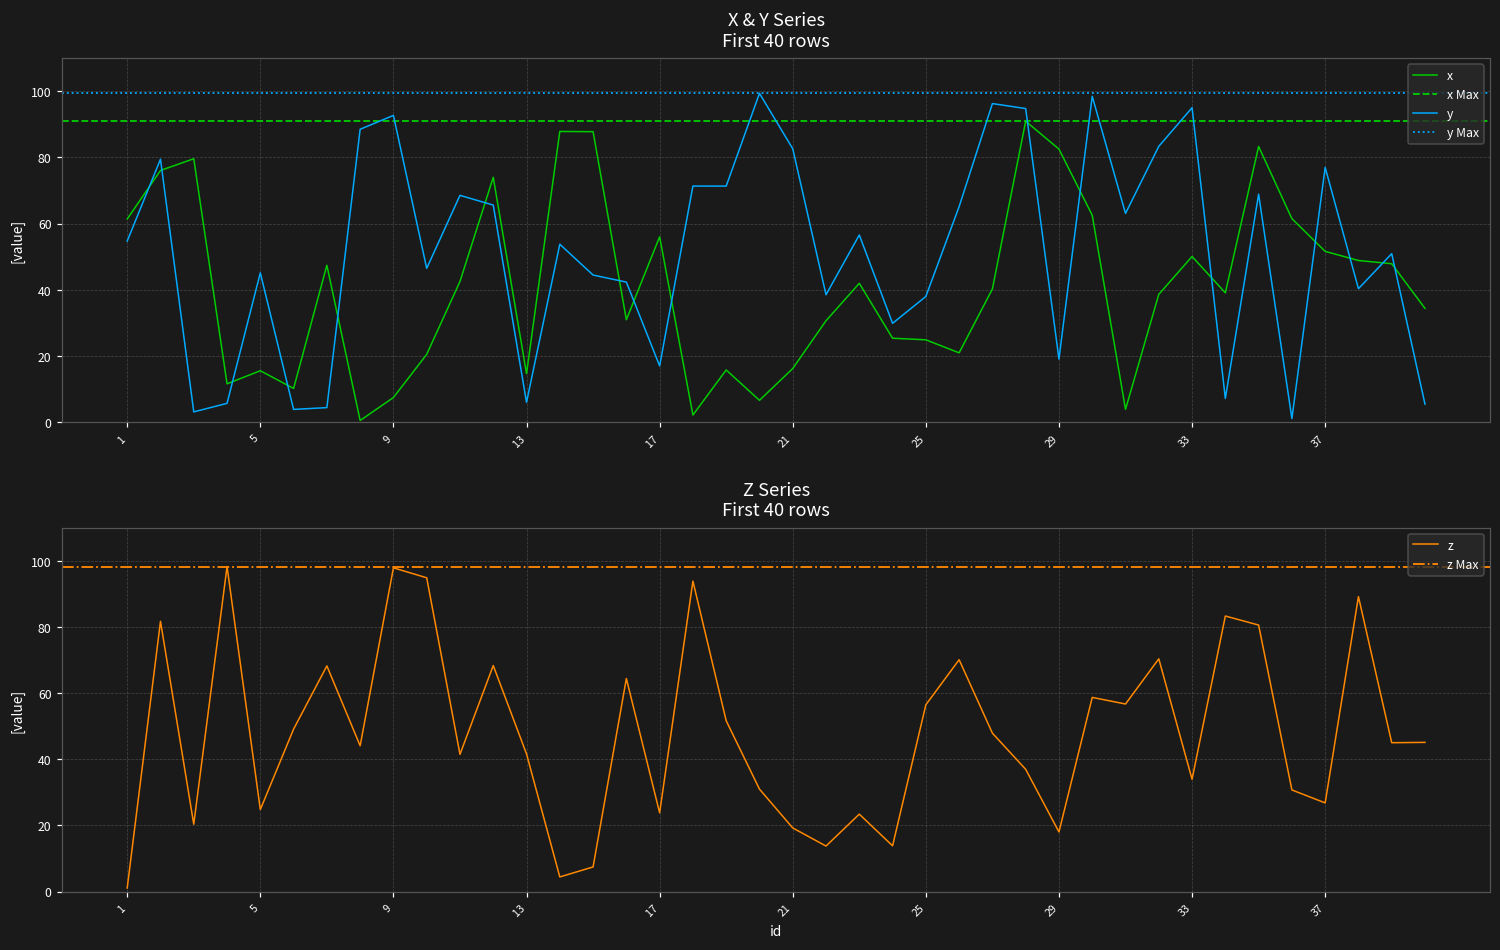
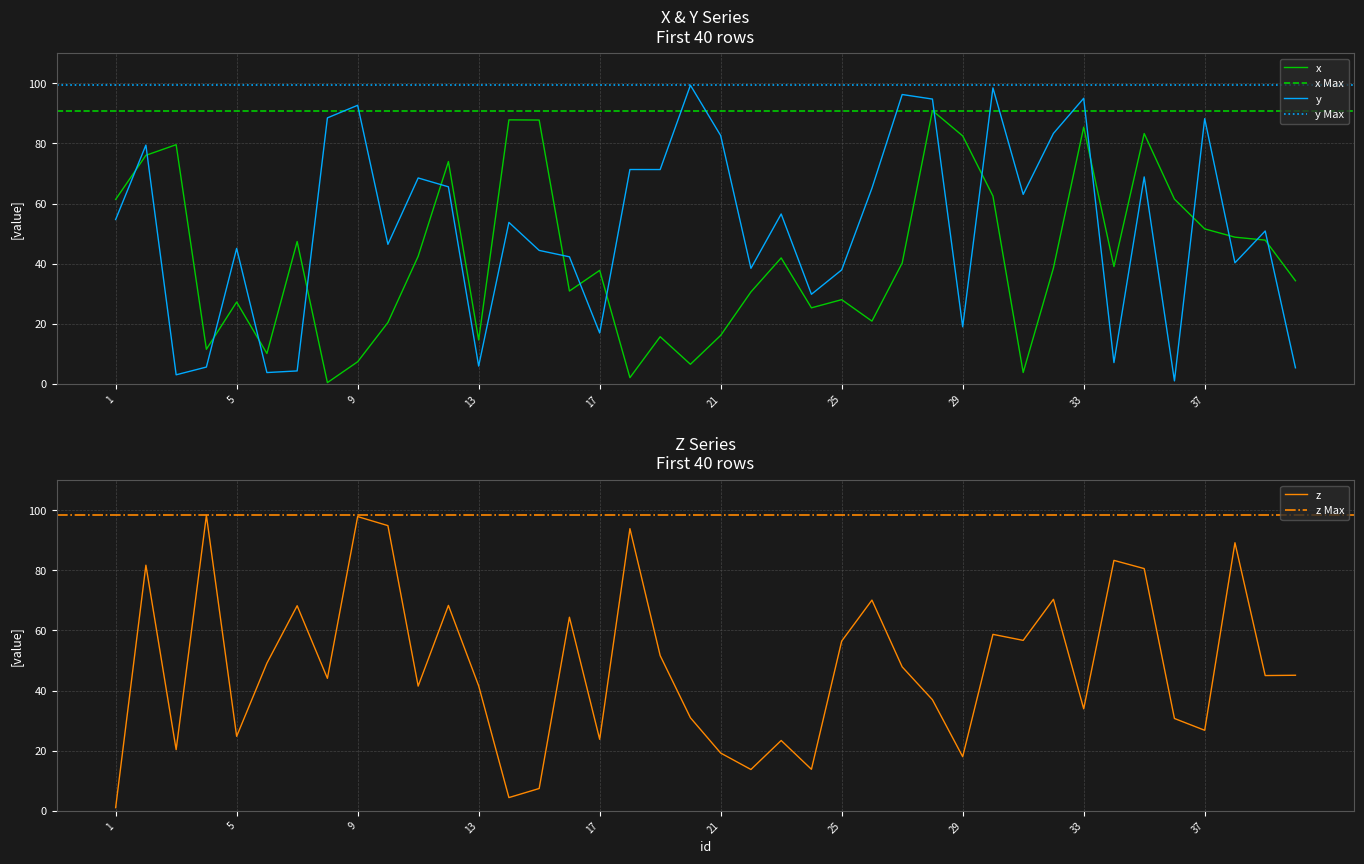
X & Y Series First 40 rows, x, 5: 16 -> 27
X & Y Series First 40 rows, x, 17: 56 -> 38
X & Y Series First 40 rows, x, 25: 25 -> 28
X & Y Series First 40 rows, x, 33: 50 -> 85
X & Y Series First 40 rows, y, 37: 77 -> 88
